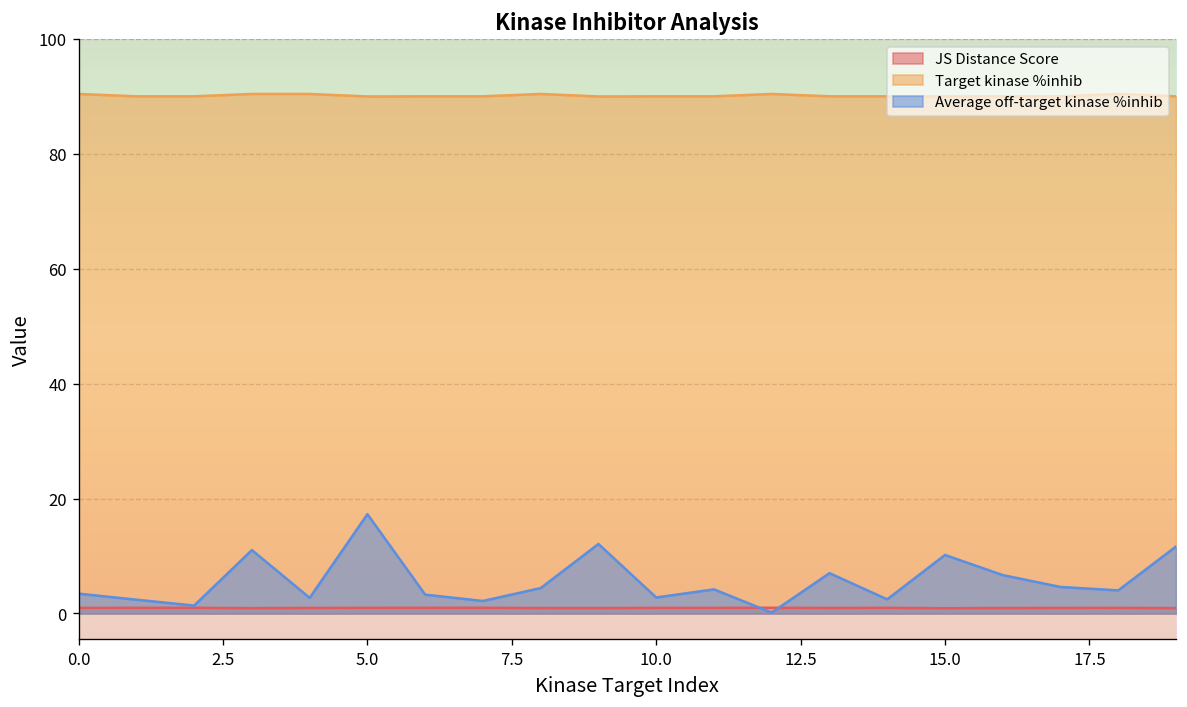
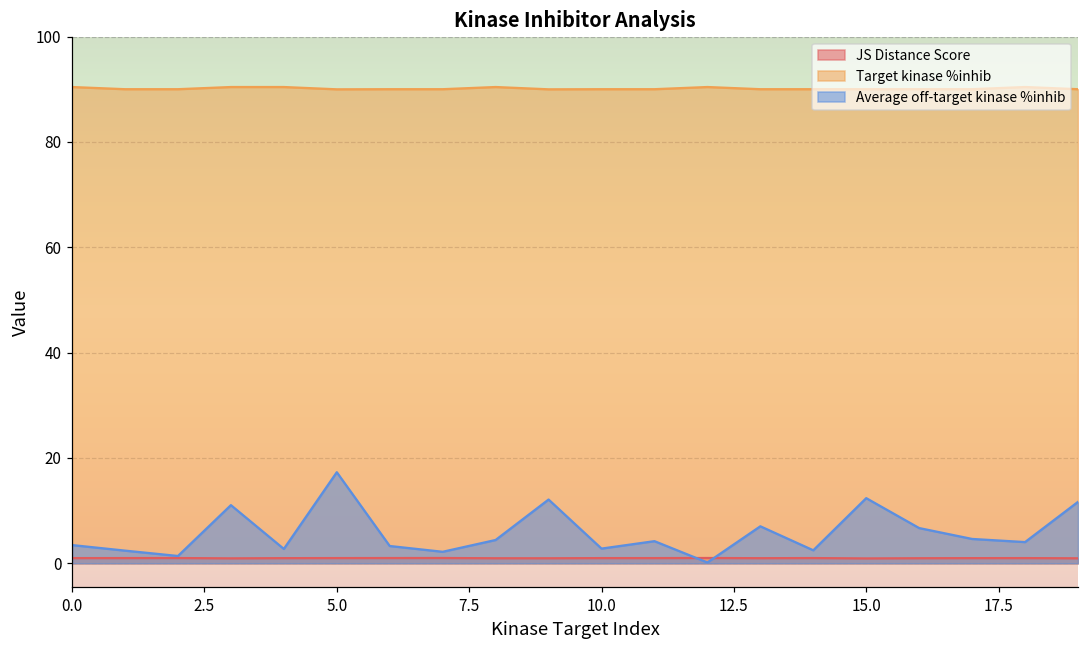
Average off-target kinase %inhib, 15.0: 10 -> 12
